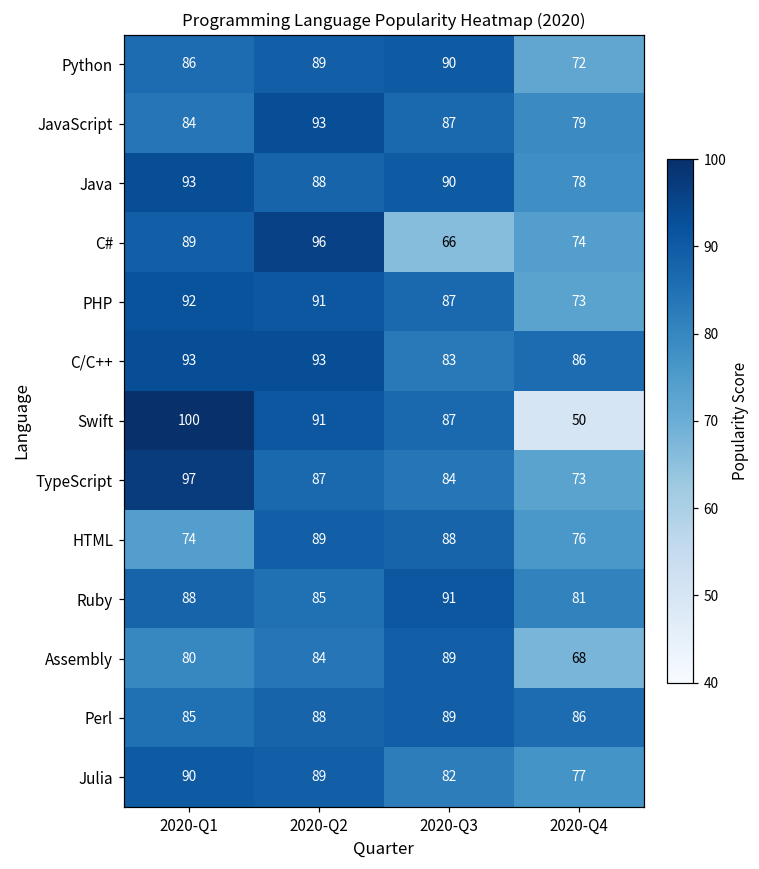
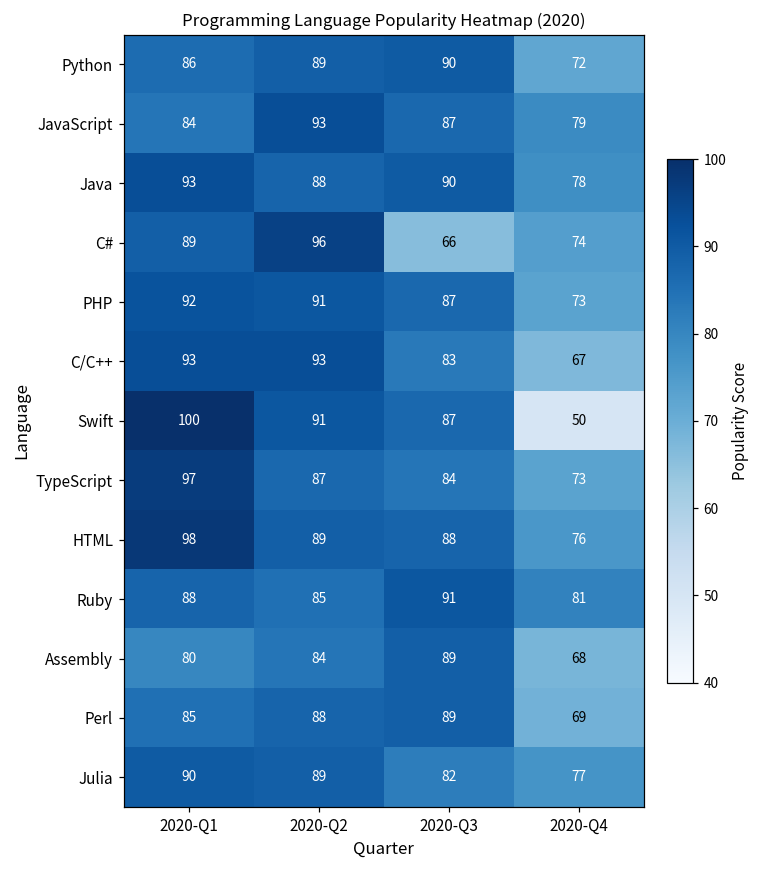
C/C++, 2020-Q4: 86 -> 67
HTML, 2020-Q1: 74 -> 98
Perl, 2020-Q4: 86 -> 69
